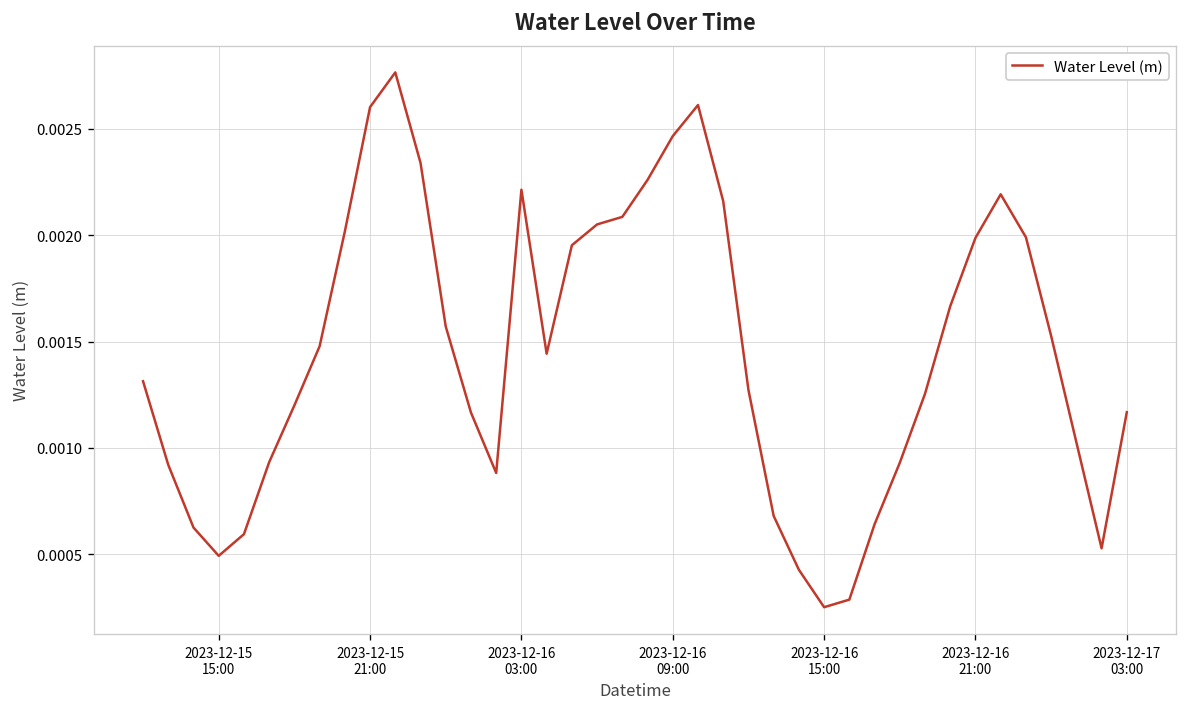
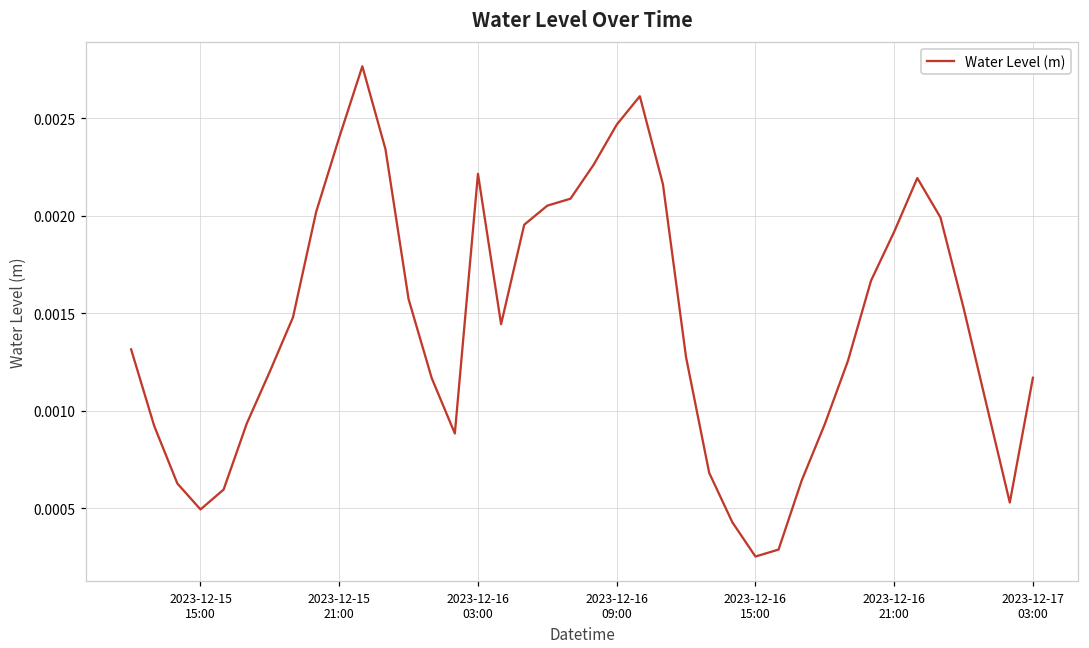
2023-12-15 21:00: 0.00260 -> 0.00240
2023-12-16 21:00: 0.00199 -> 0.00192
